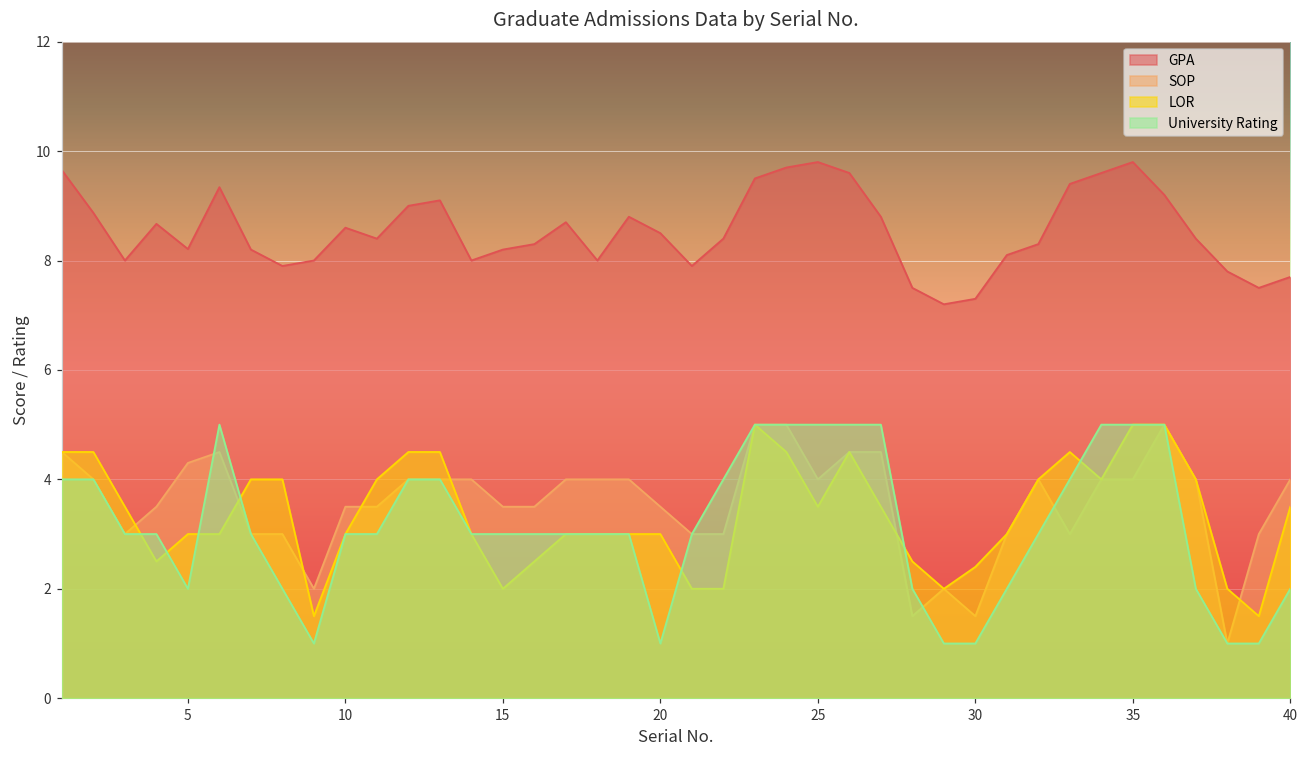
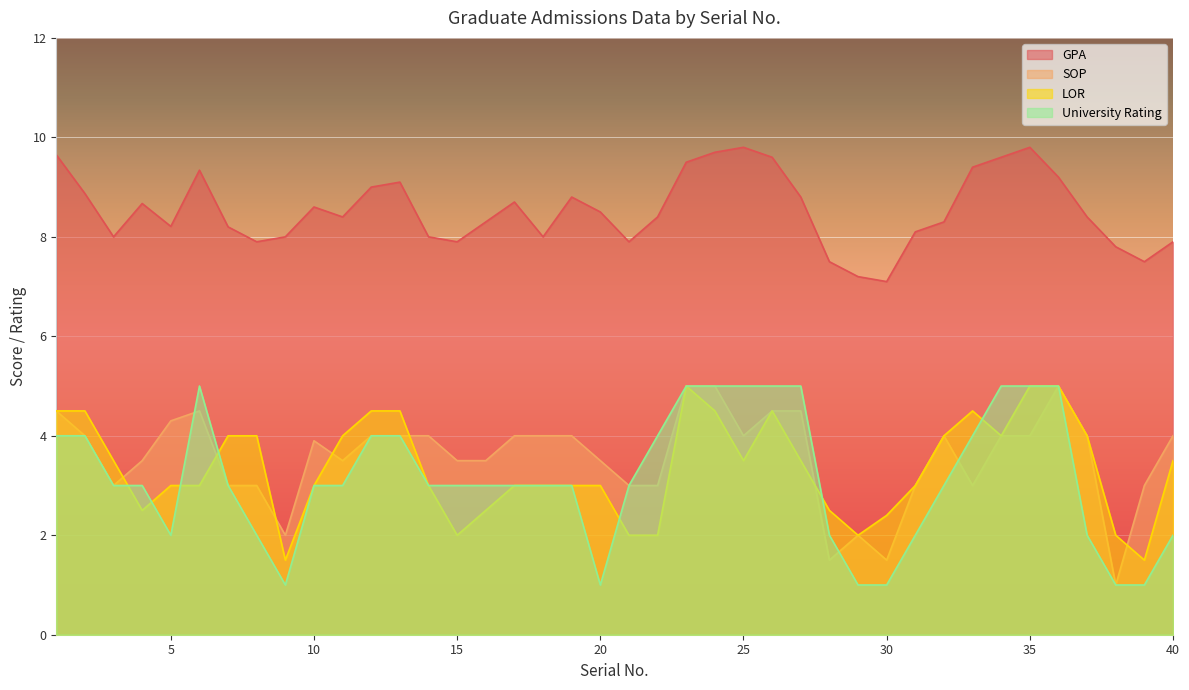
SOP, 10: 3.5 -> 3.9
GPA, 15: 8.2 -> 7.9
GPA, 30: 7.3 -> 7.1
GPA, 40: 7.7 -> 7.9
